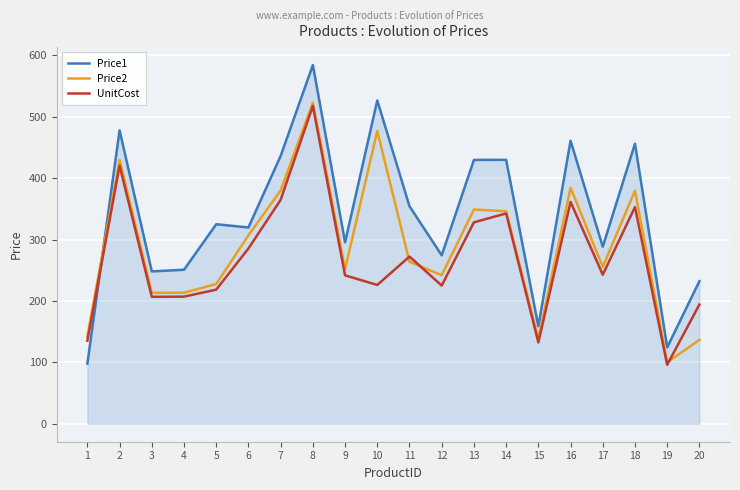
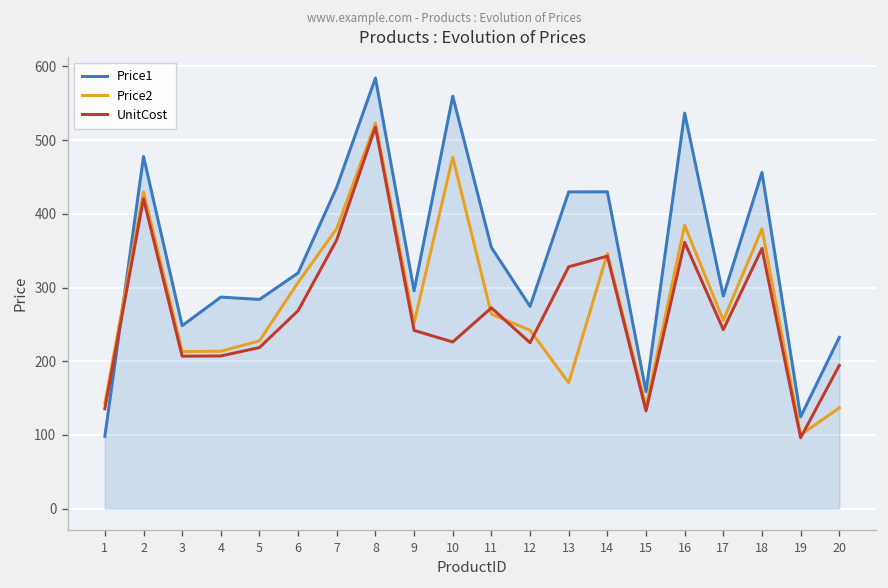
Price1, 4: 250 -> 290
Price1, 5: 330 -> 280
UnitCost, 6: 290 -> 270
Price1, 10: 530 -> 560
Price2, 13: 350 -> 170
Price1, 16: 460 -> 540
